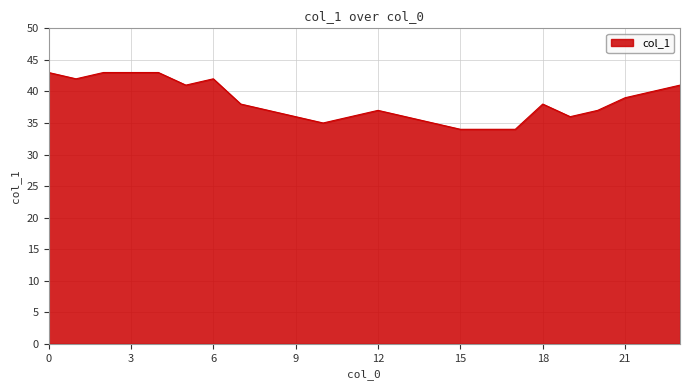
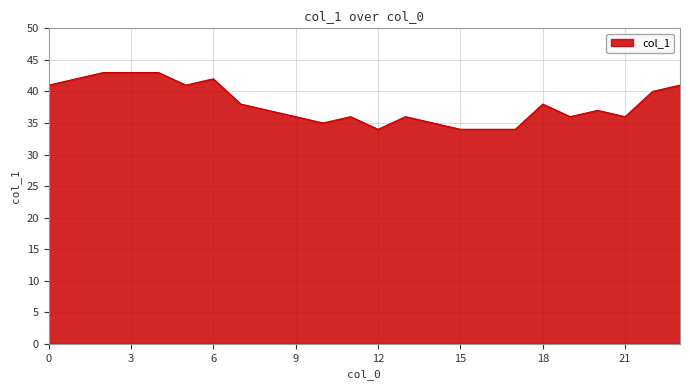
0: 43 -> 41
12: 37 -> 34
21: 39 -> 36
